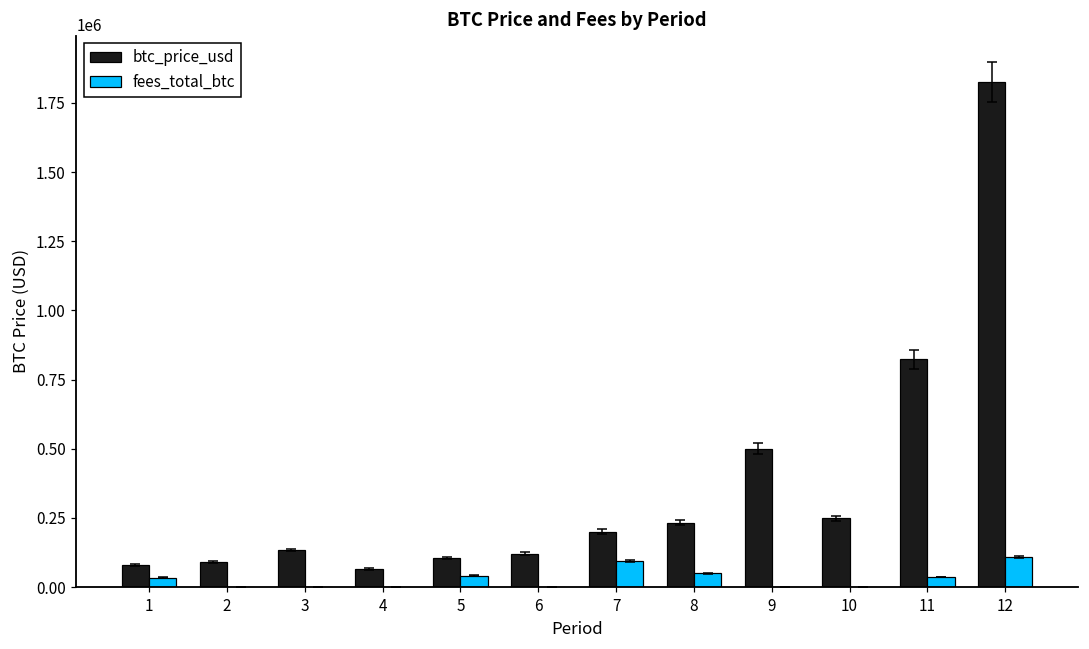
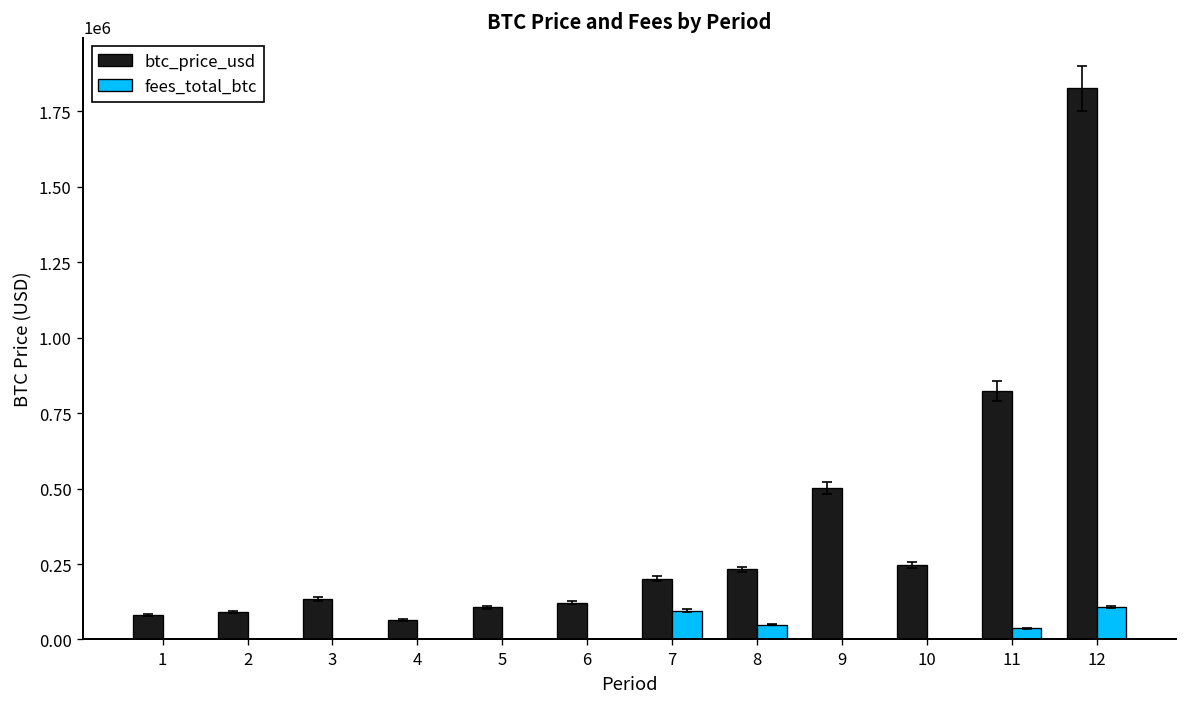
fees_total_btc, 1: 30000 -> 0
fees_total_btc, 5: 40000 -> 0
